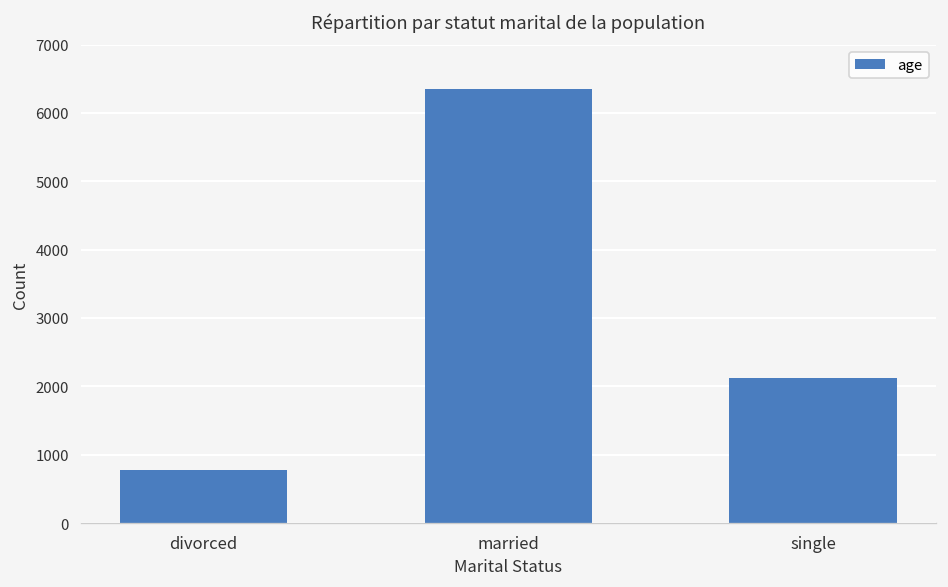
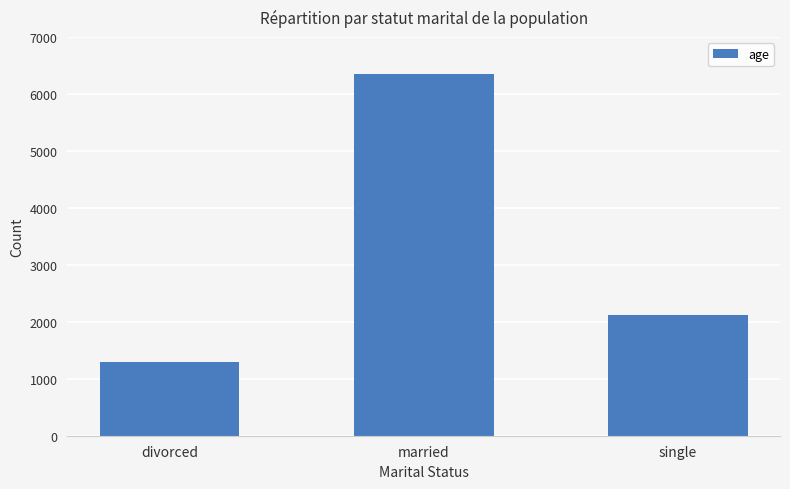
divorced: 800 -> 1300
